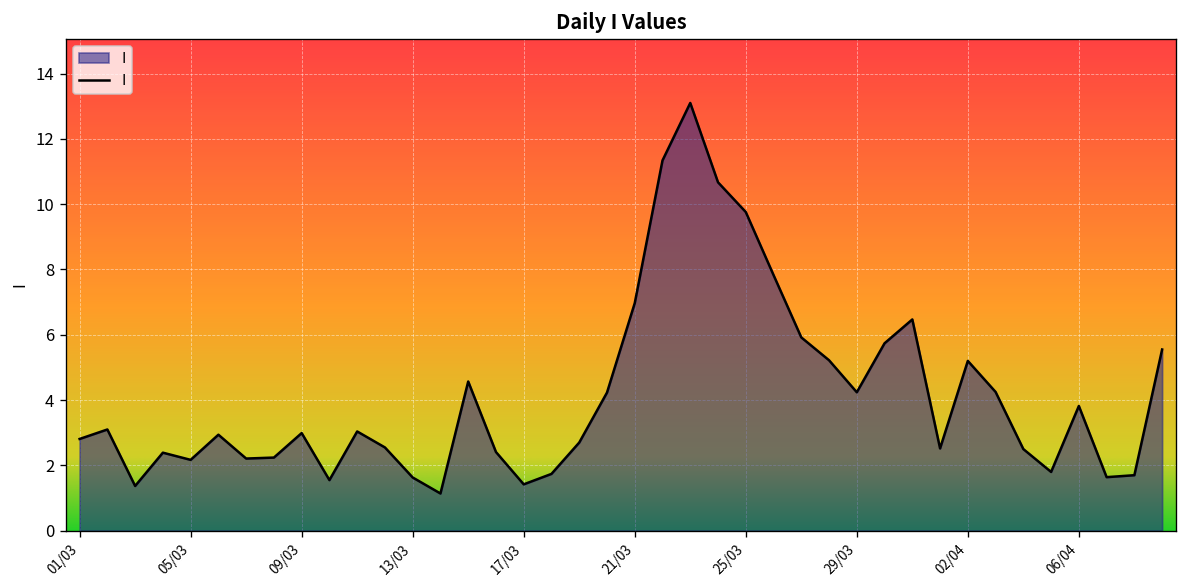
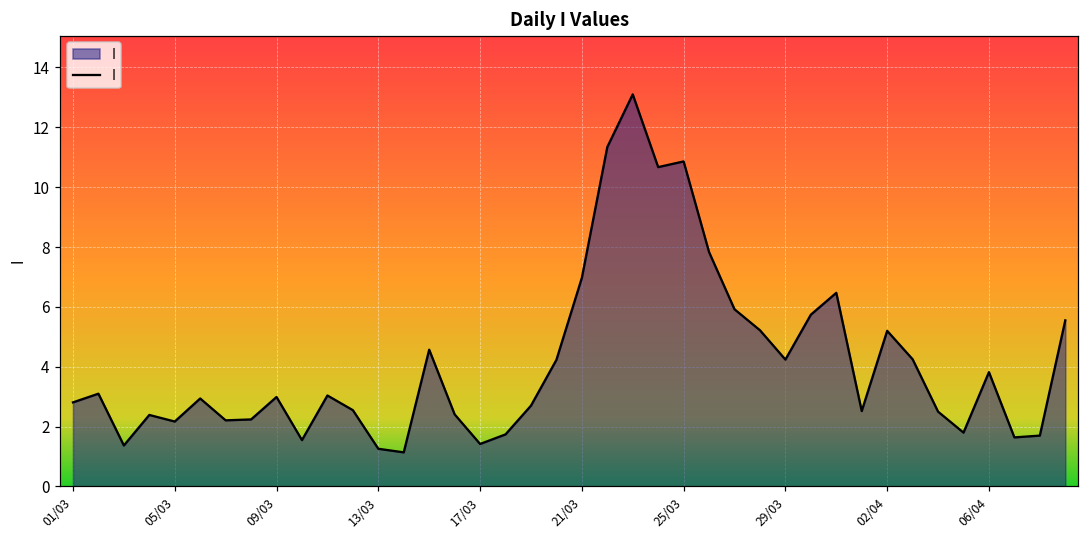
13/03: 1.6 -> 1.3
25/03: 9.8 -> 10.9
